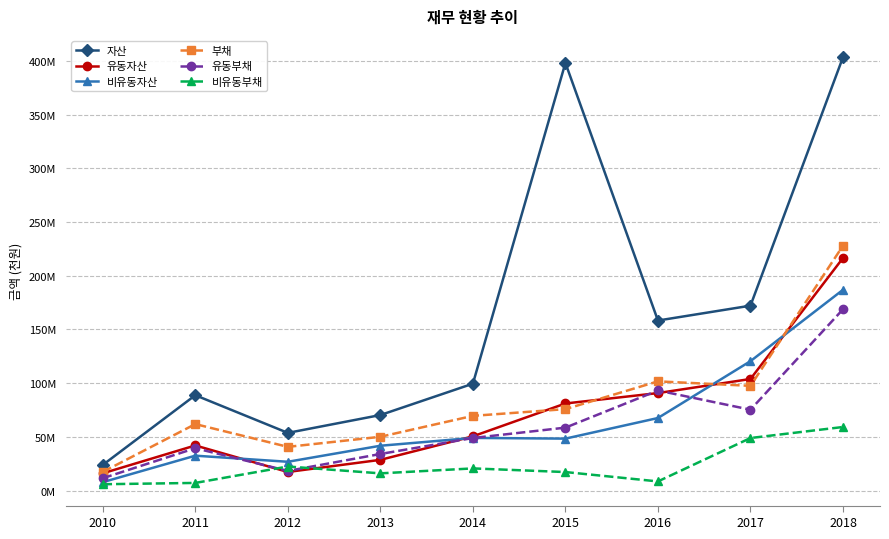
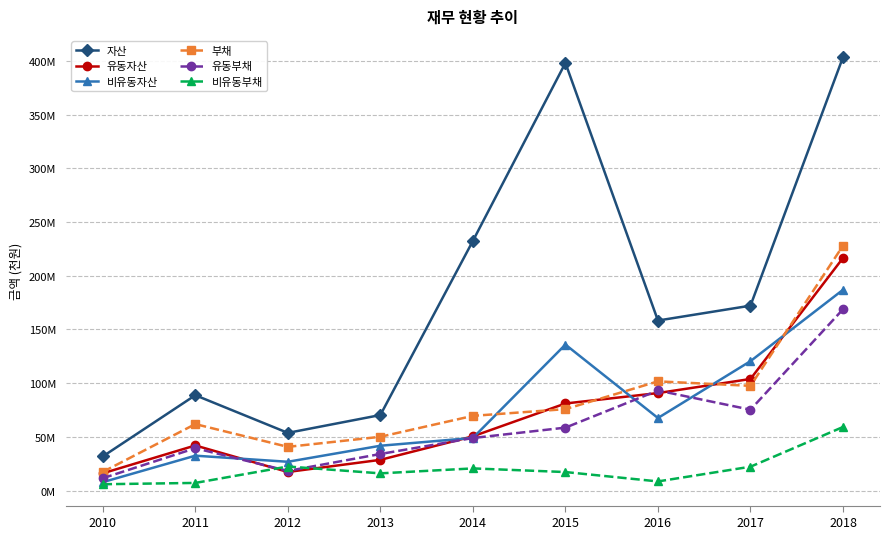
자산, 2010: 24000000 -> 32000000
자산, 2014: 100000000 -> 232000000
비유동자산, 2015: 48000000 -> 136000000
비유동부채, 2017: 49000000 -> 22000000
